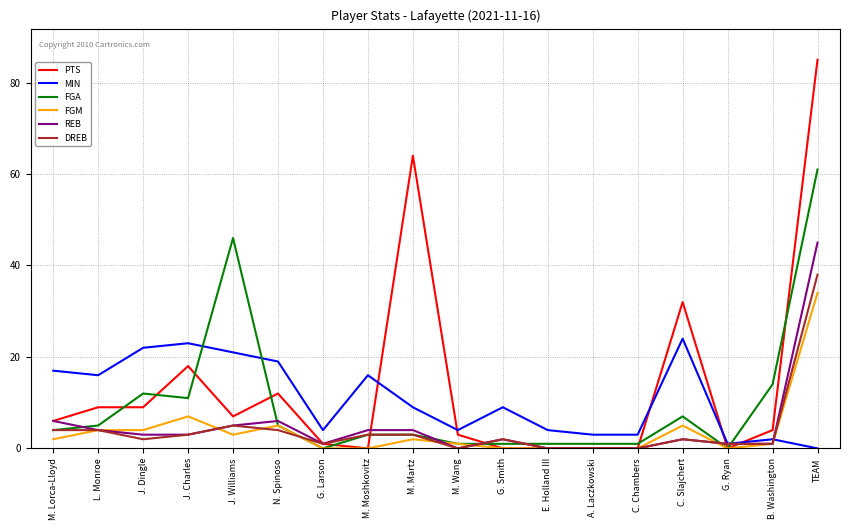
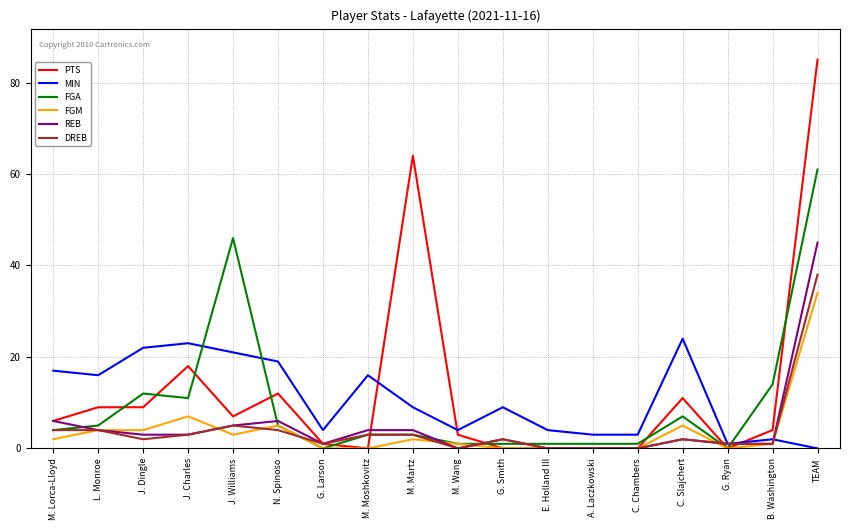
PTS, C. Slajchert: 32 -> 11
